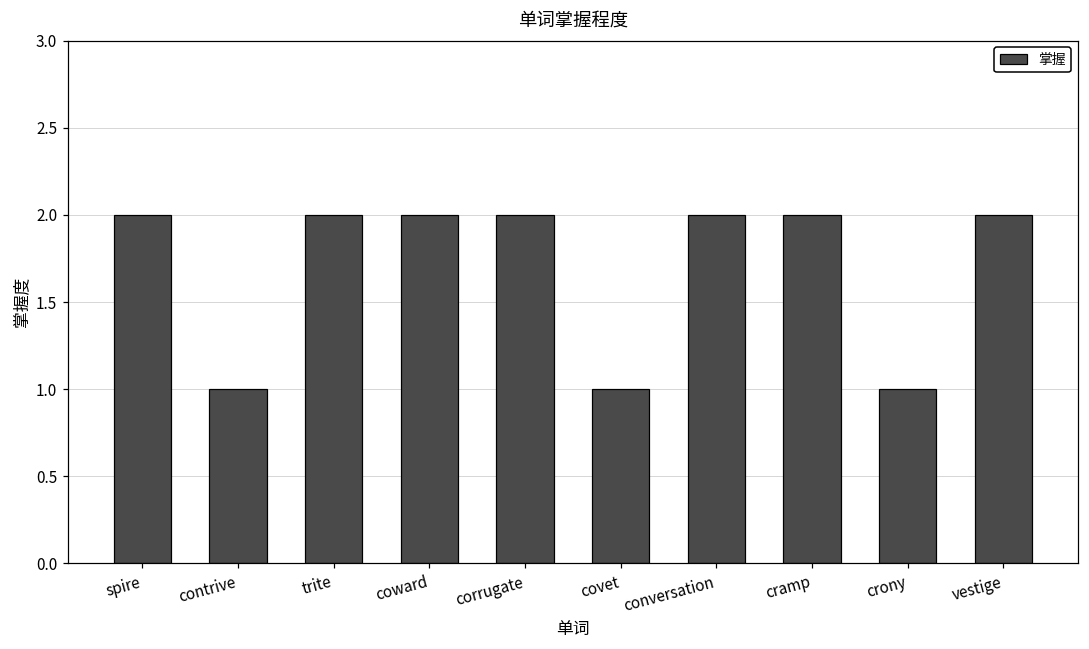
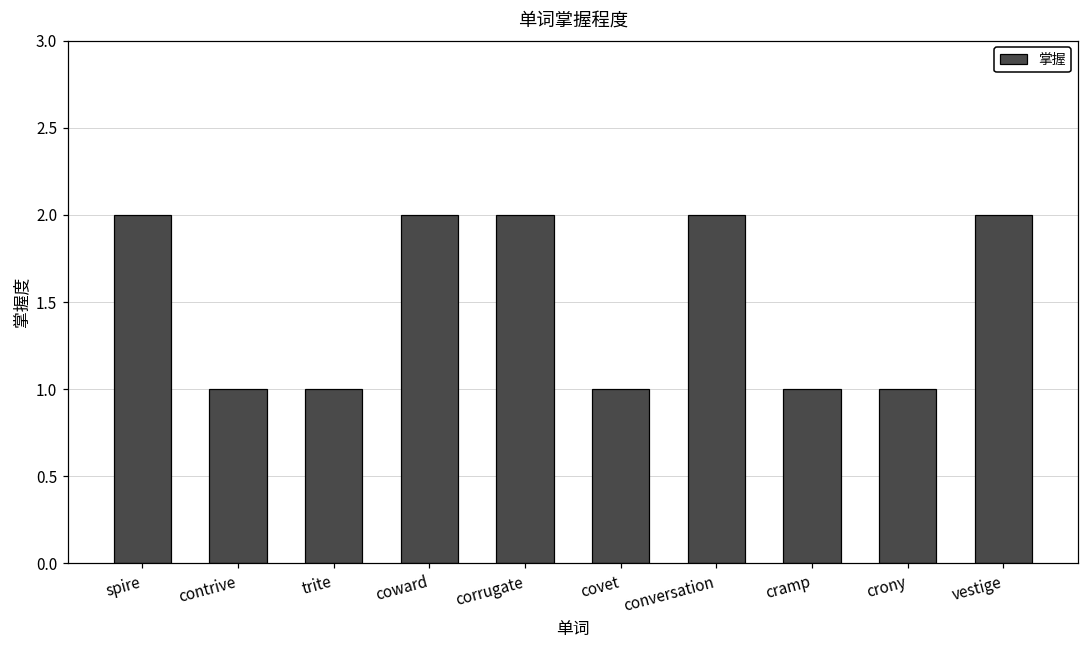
trite: 2 -> 1
cramp: 2 -> 1
